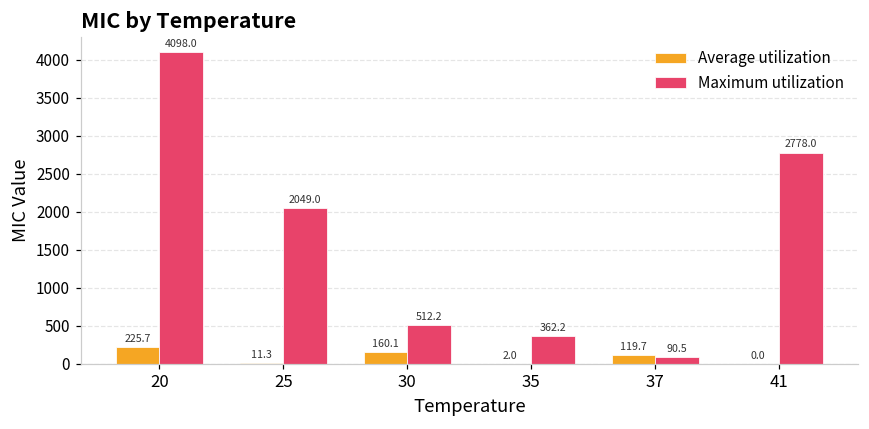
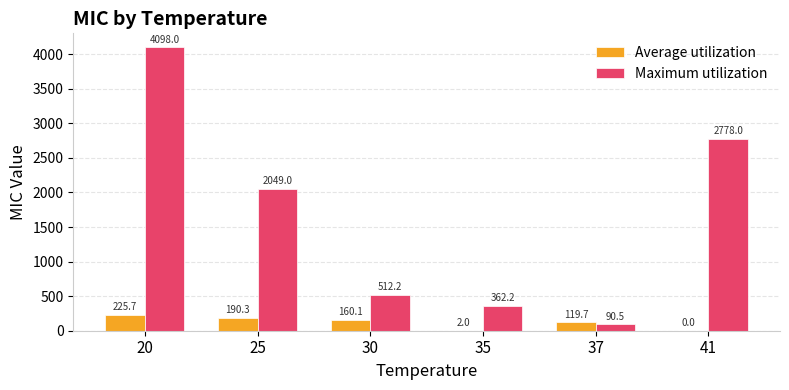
Average utilization, 25: 11.3 -> 190.3
